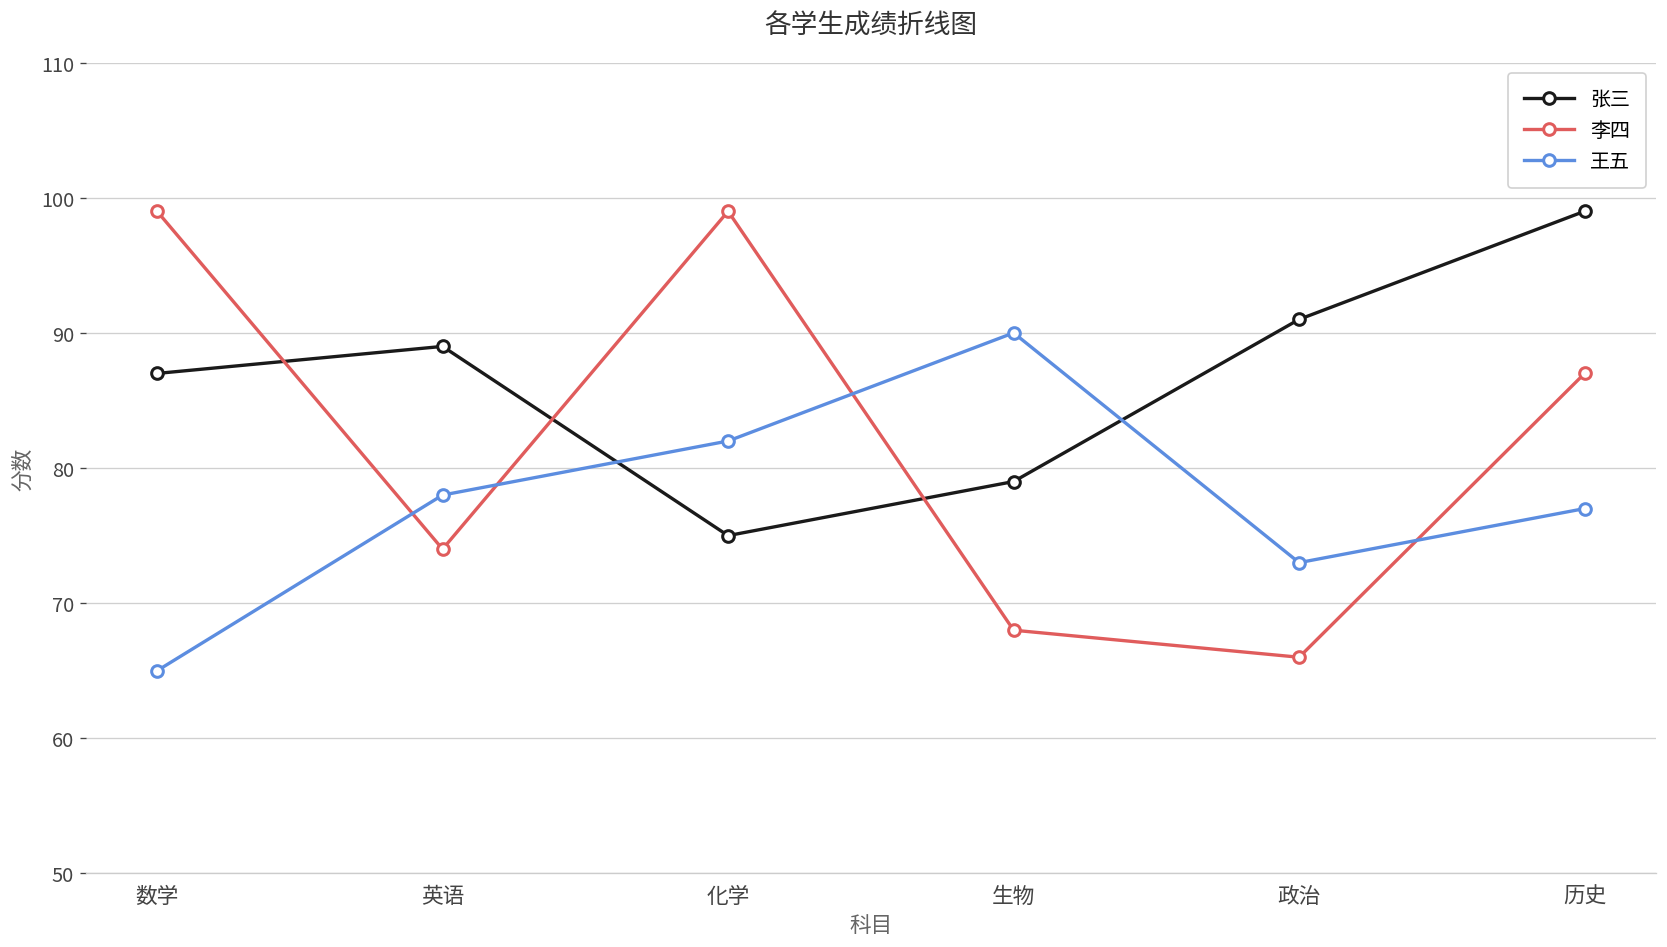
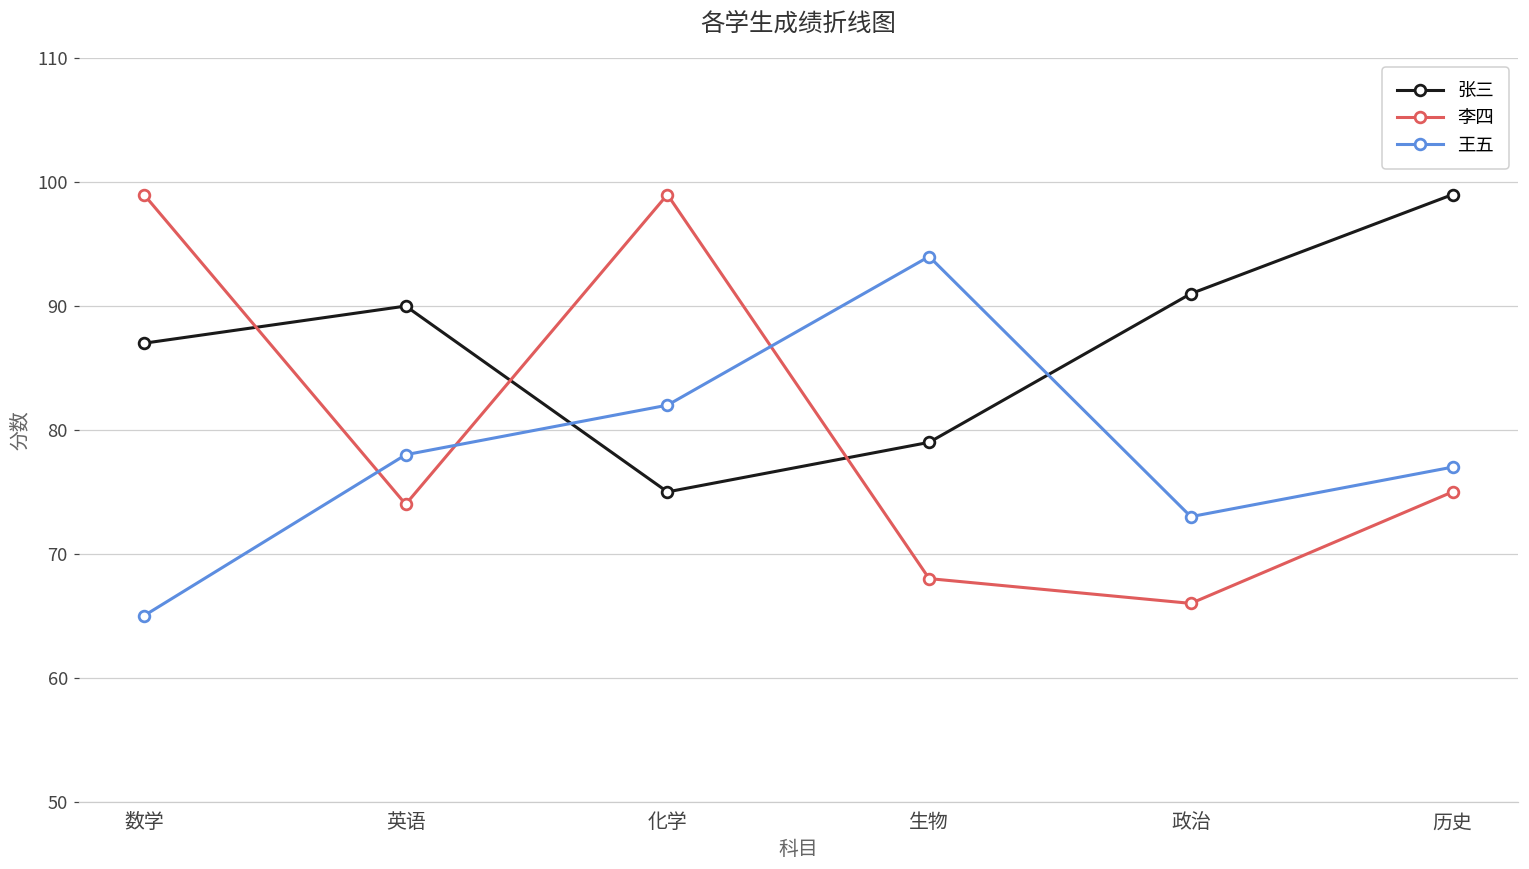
张三, 英语: 89 -> 90
王五, 生物: 90 -> 94
李四, 历史: 87 -> 75
